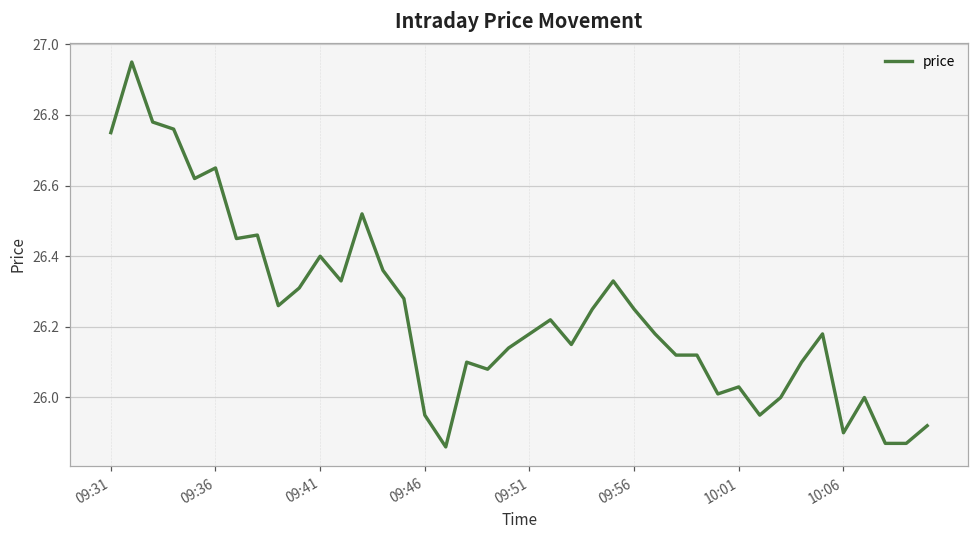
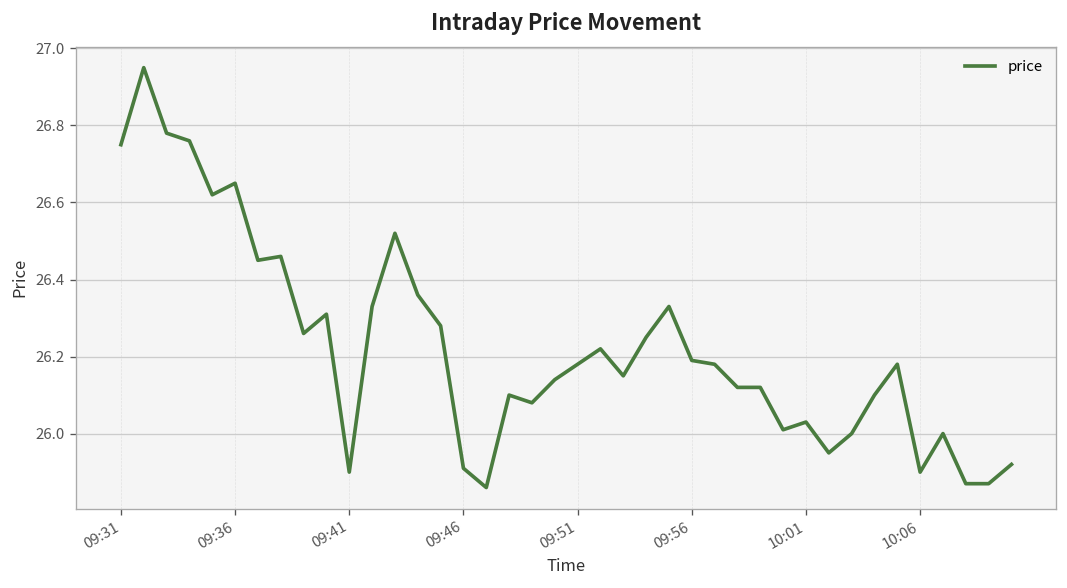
09:41: 26.4 -> 25.9
09:46: 25.95 -> 25.91
09:56: 26.25 -> 26.19
